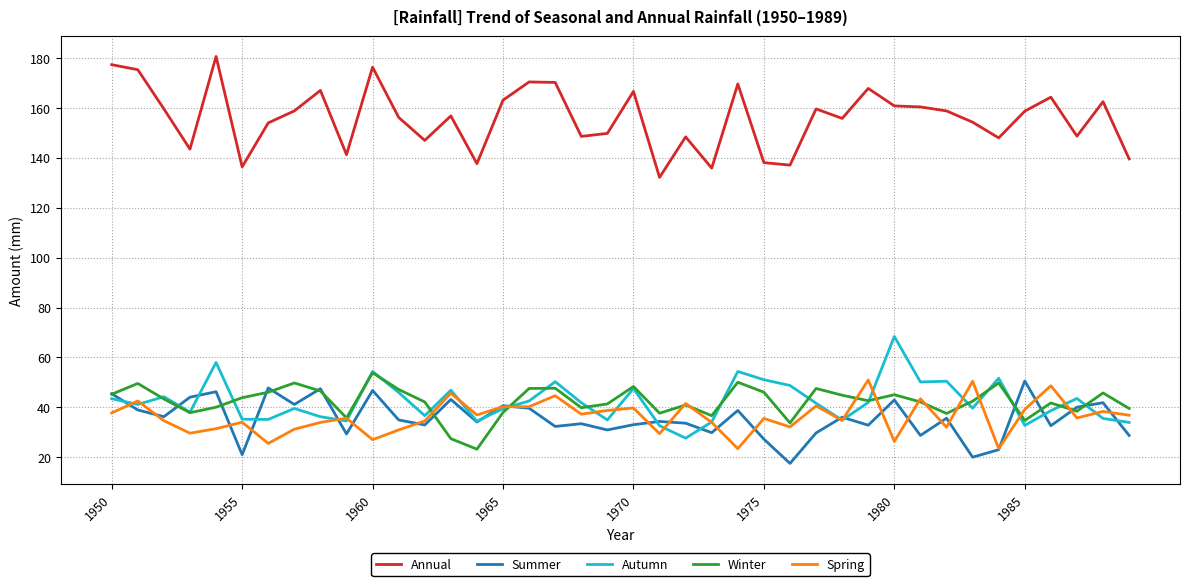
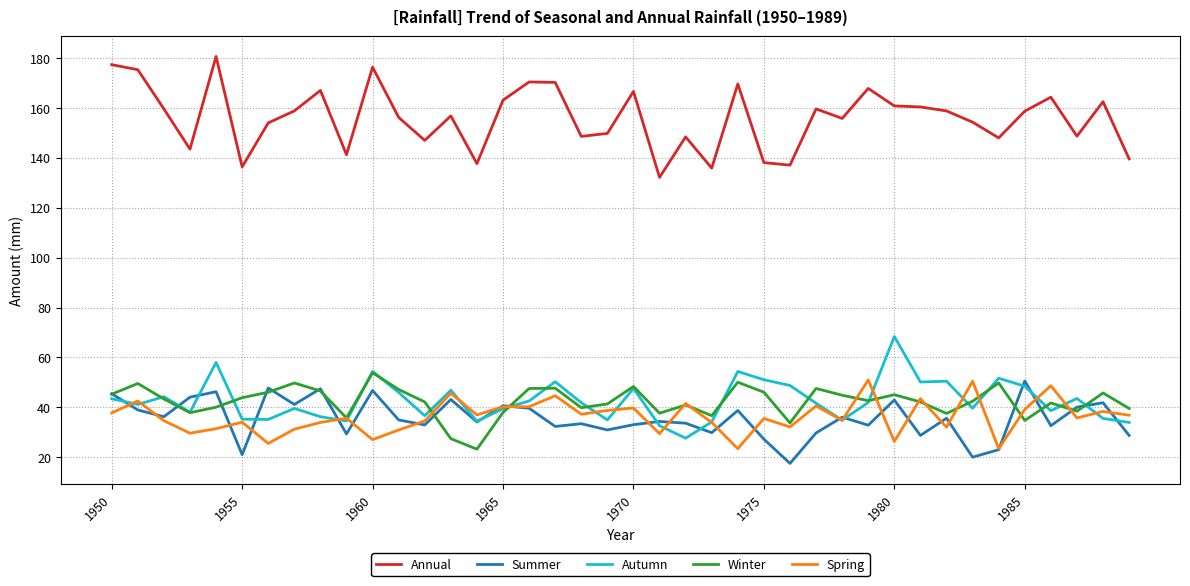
Autumn, 1985: 33 -> 49
